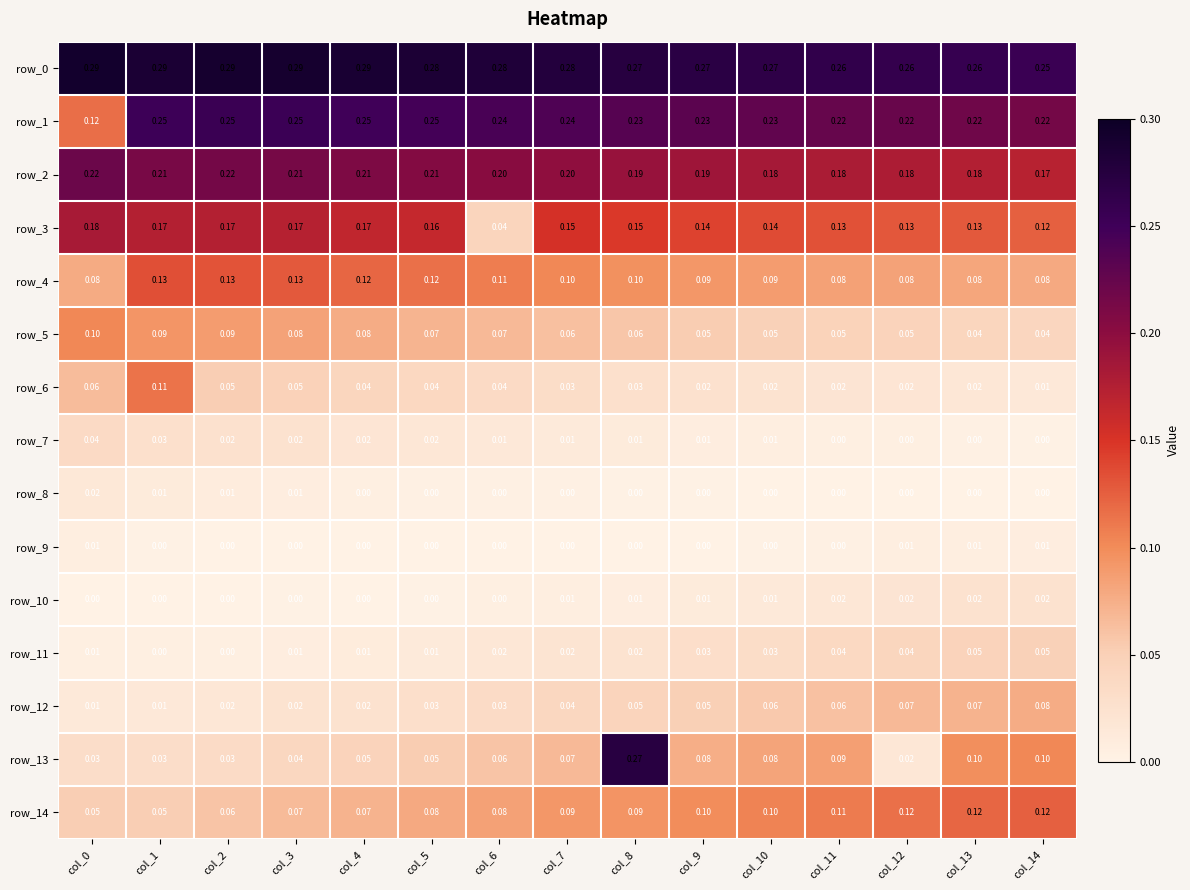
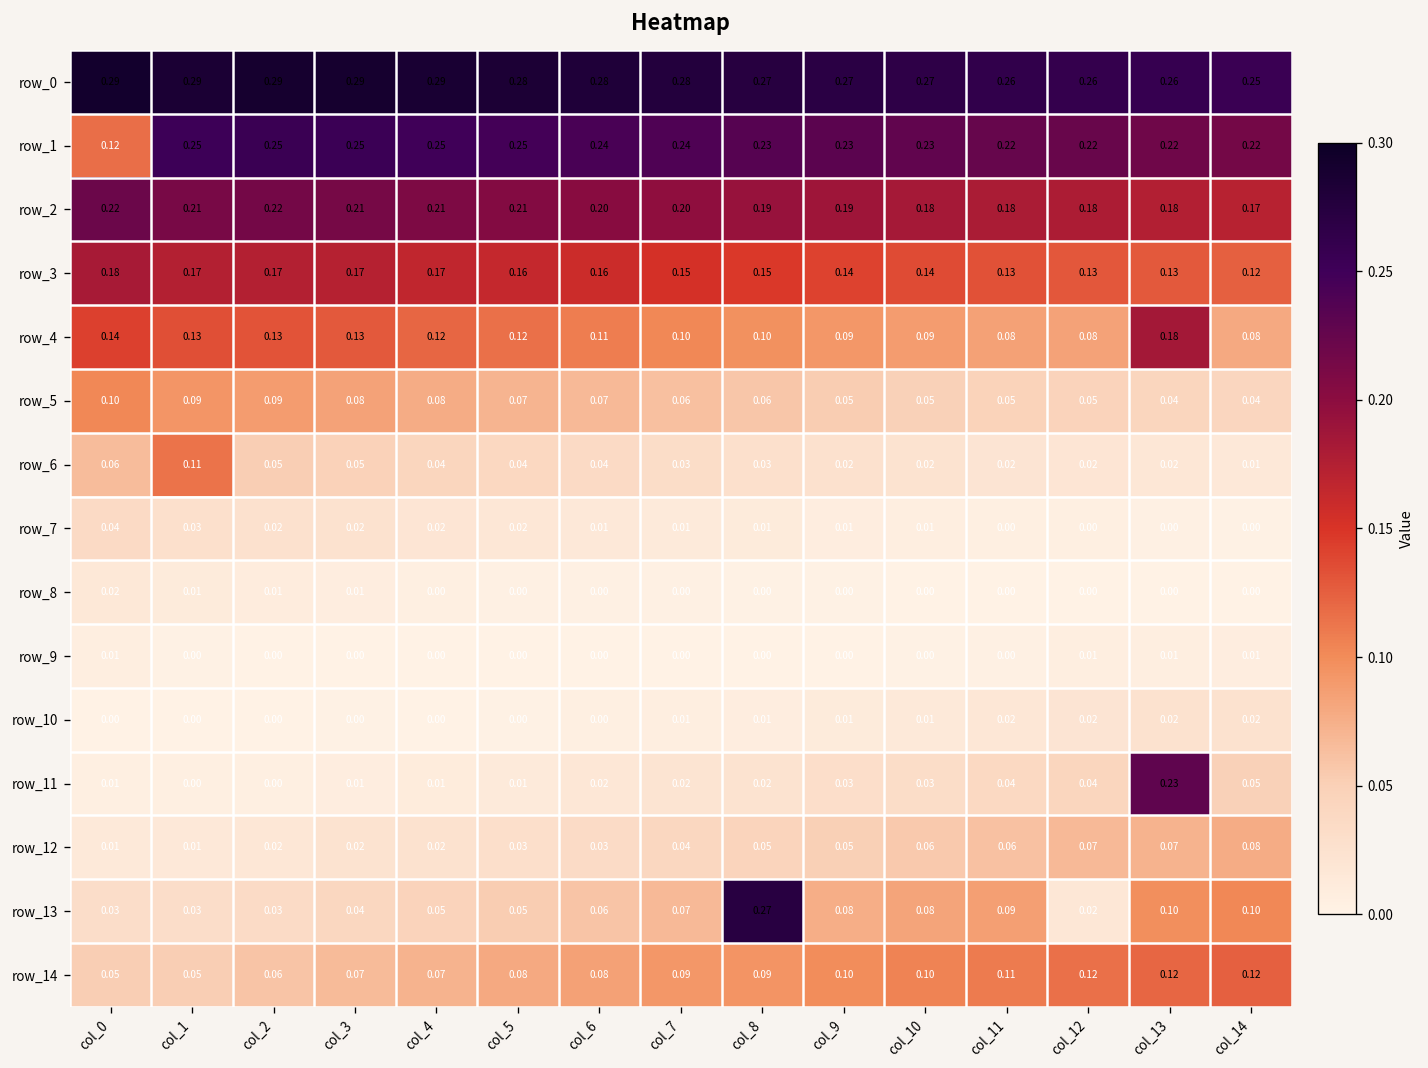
row_3, col_6: 0.04 -> 0.16
row_4, col_0: 0.08 -> 0.14
row_4, col_13: 0.08 -> 0.18
row_11, col_13: 0.05 -> 0.23
